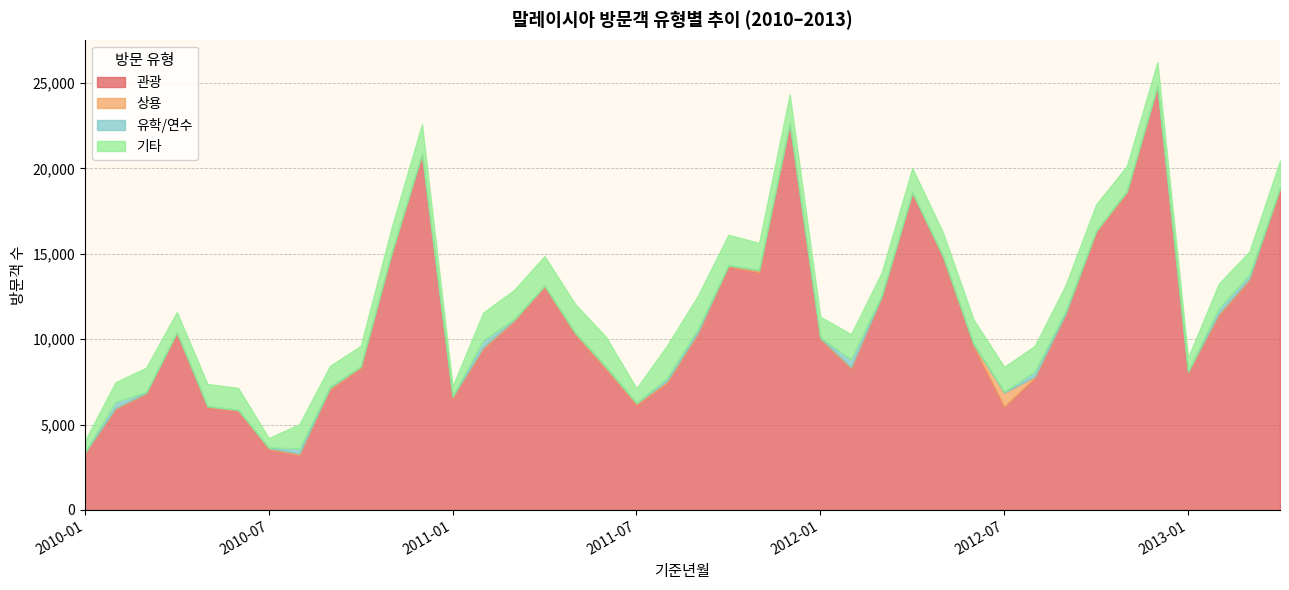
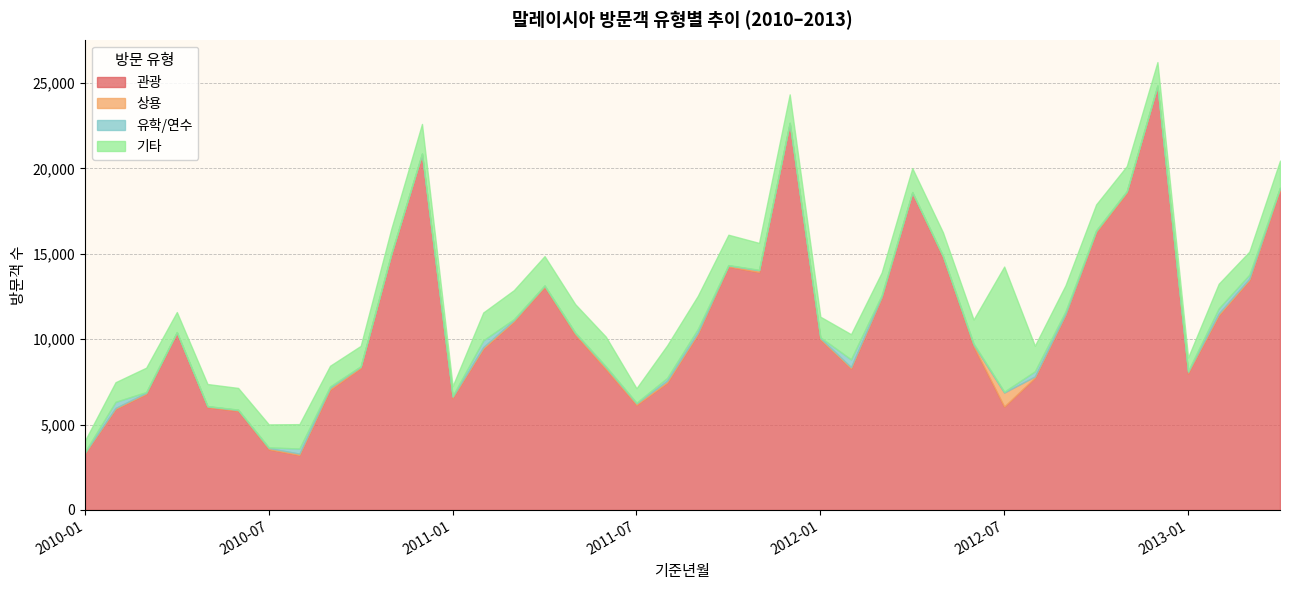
기타, 2010-07: 500 -> 1,300
기타, 2012-07: 1,500 -> 7,300
